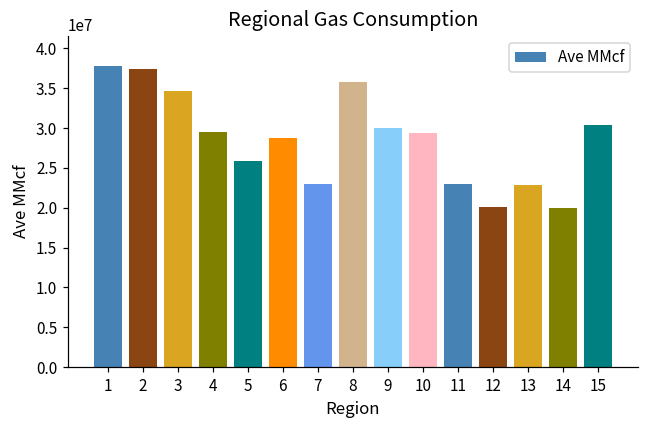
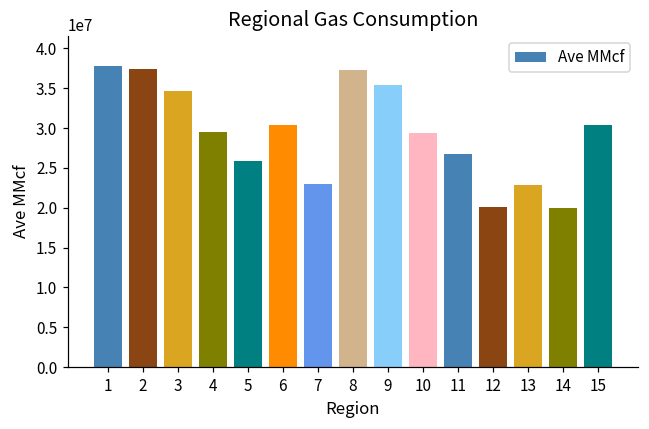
6: 29000000 -> 30000000
8: 36000000 -> 37000000
9: 30000000 -> 35000000
11: 23000000 -> 27000000
